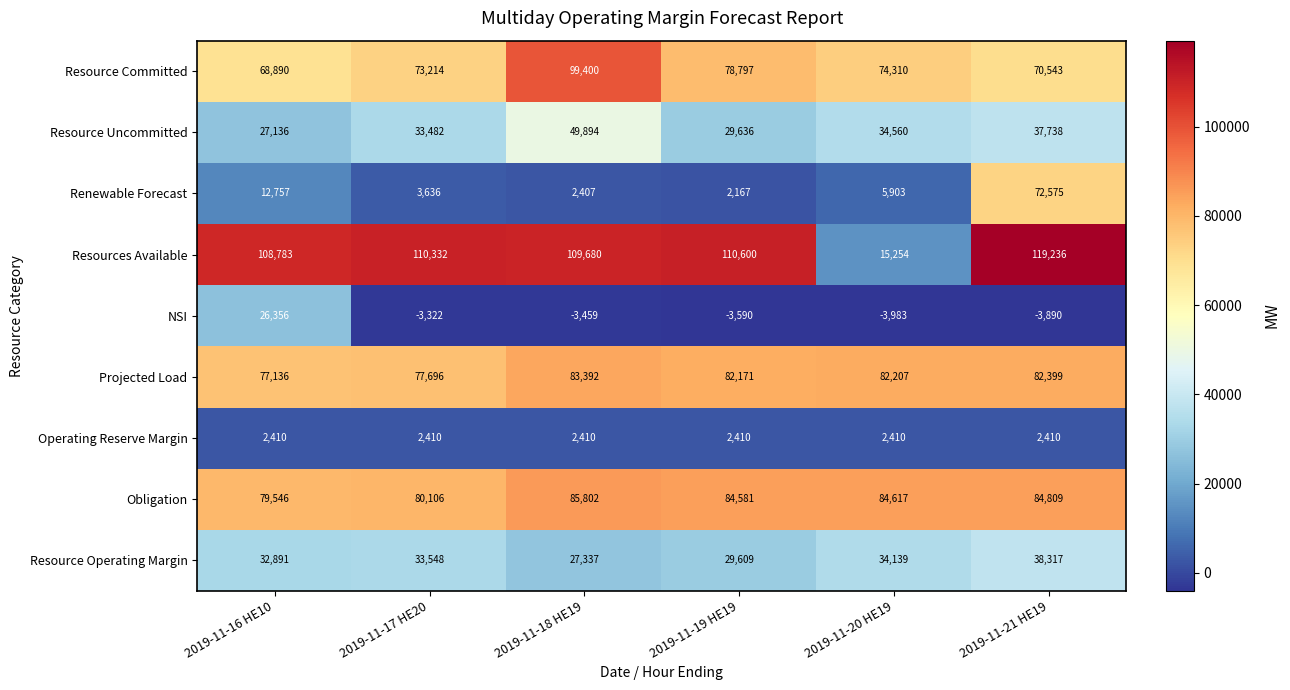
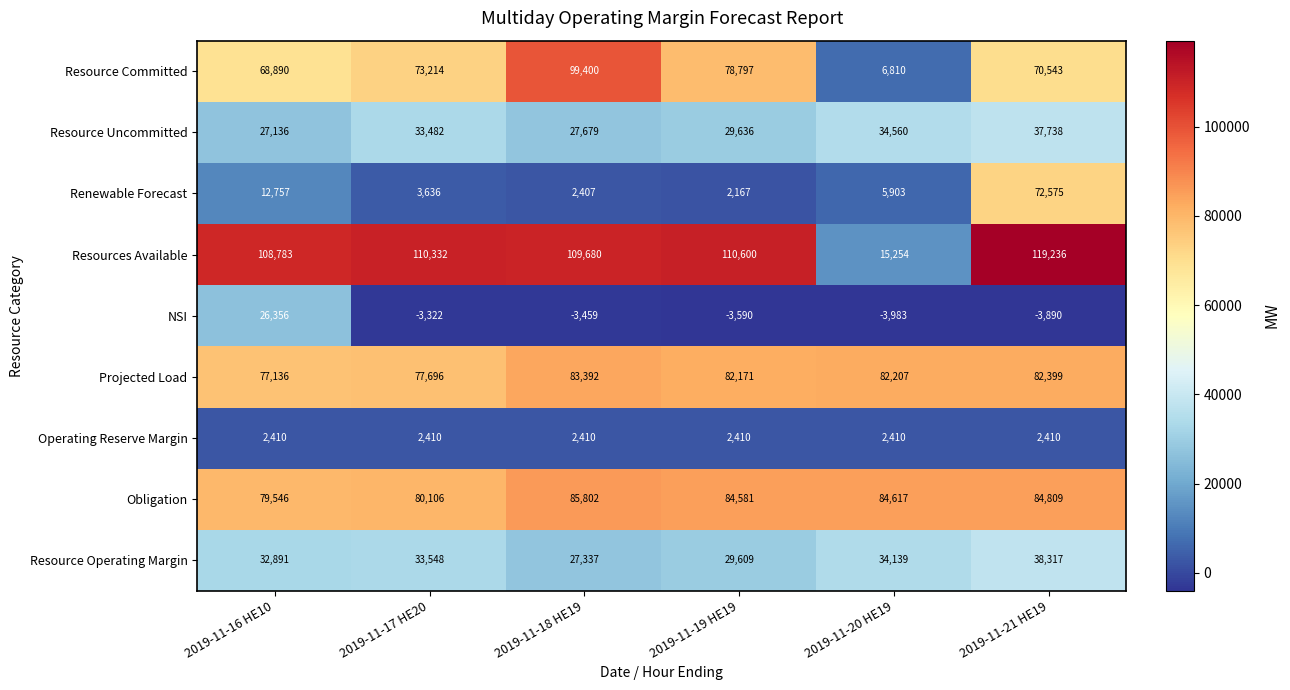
Resource Committed, 2019-11-20 HE19: 74,310 -> 6,810
Resource Uncommitted, 2019-11-18 HE19: 49,894 -> 27,679
